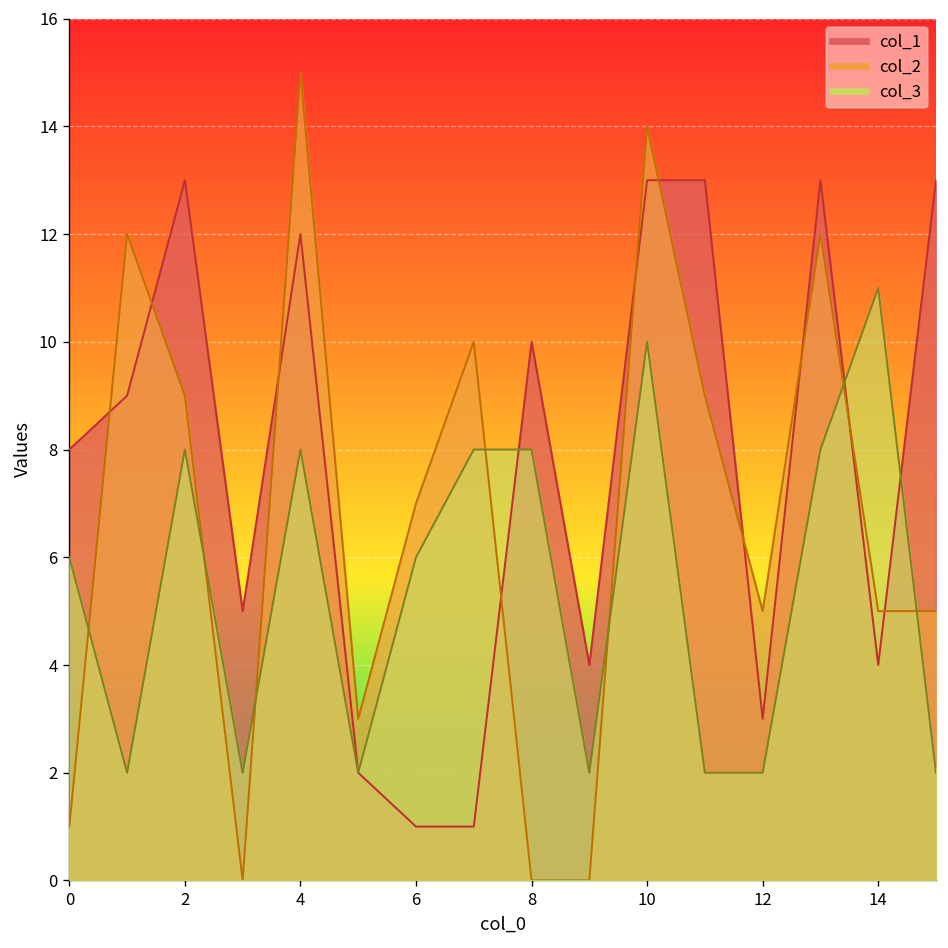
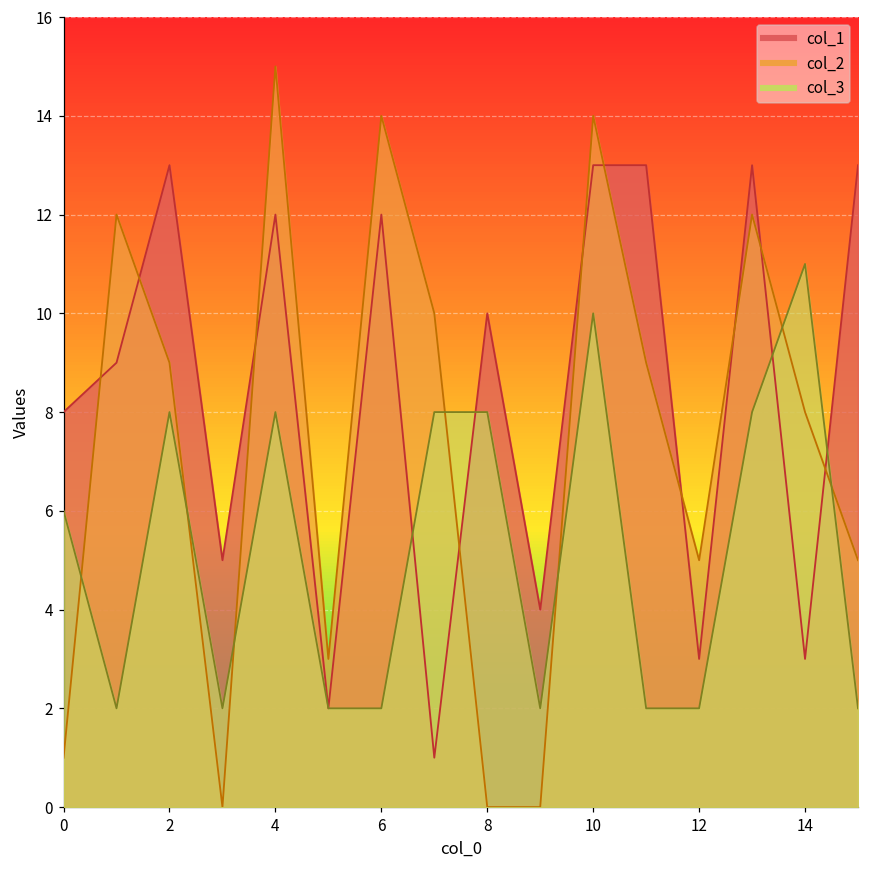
col_1, 6: 1 -> 12
col_2, 6: 7 -> 14
col_3, 6: 6 -> 2
col_1, 14: 4 -> 3
col_2, 14: 5 -> 8
